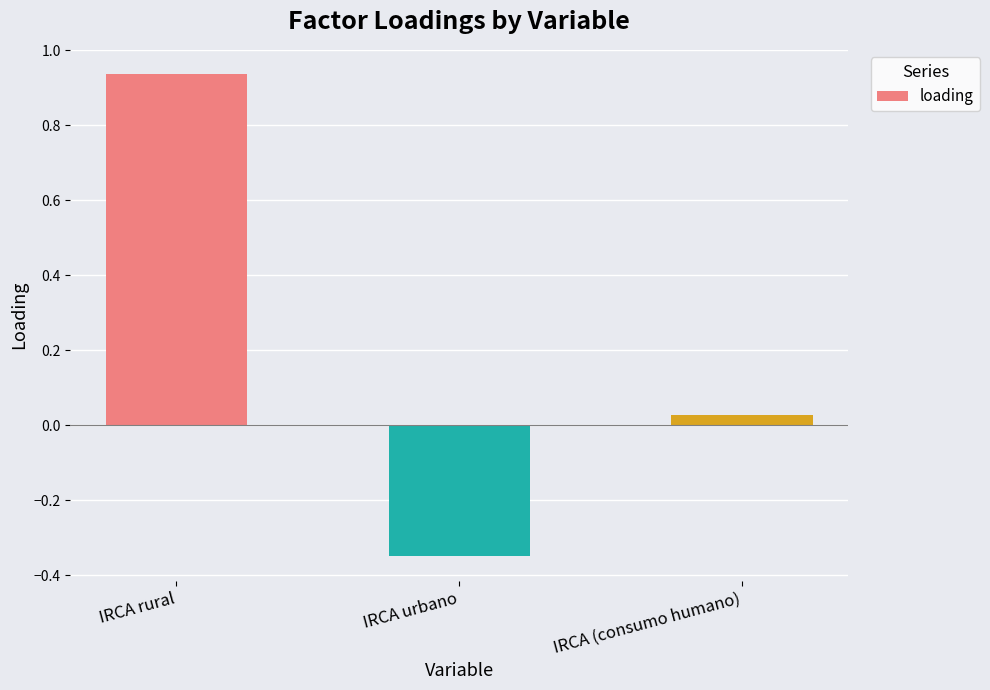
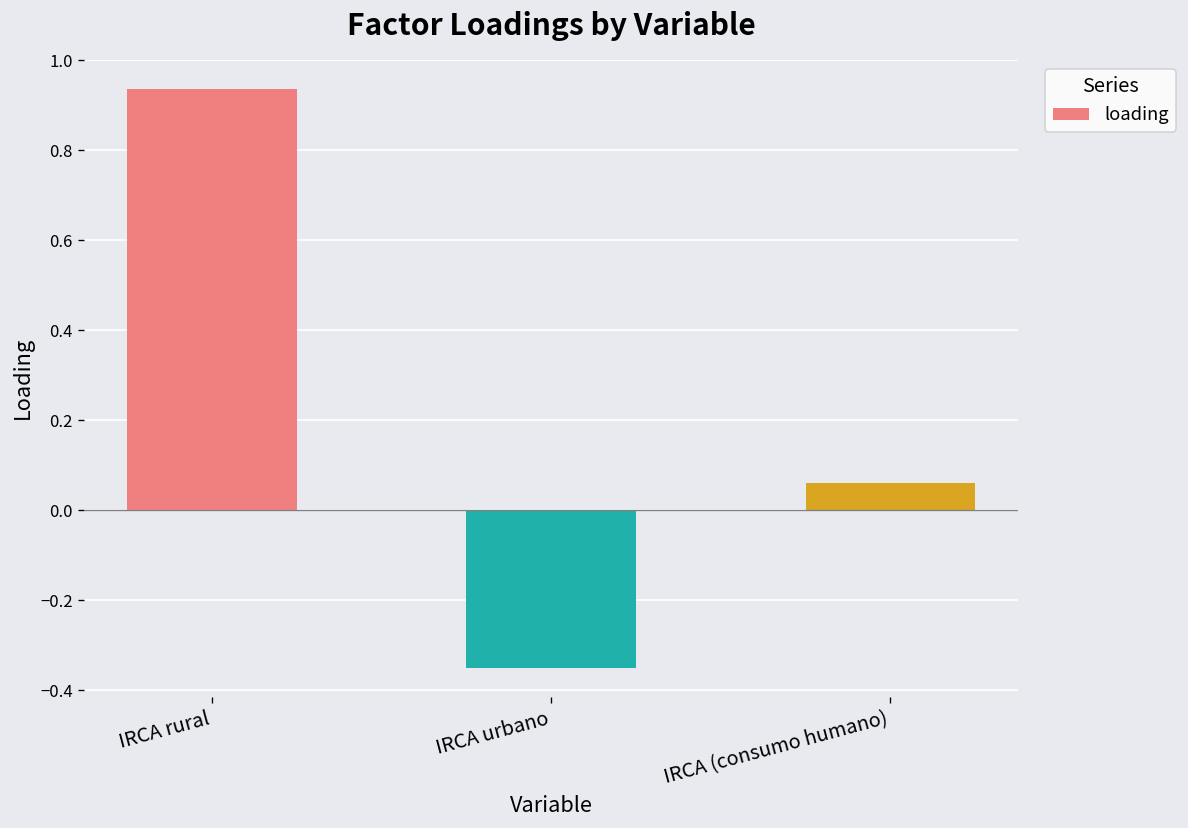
IRCA (consumo humano): 0.03 -> 0.06
